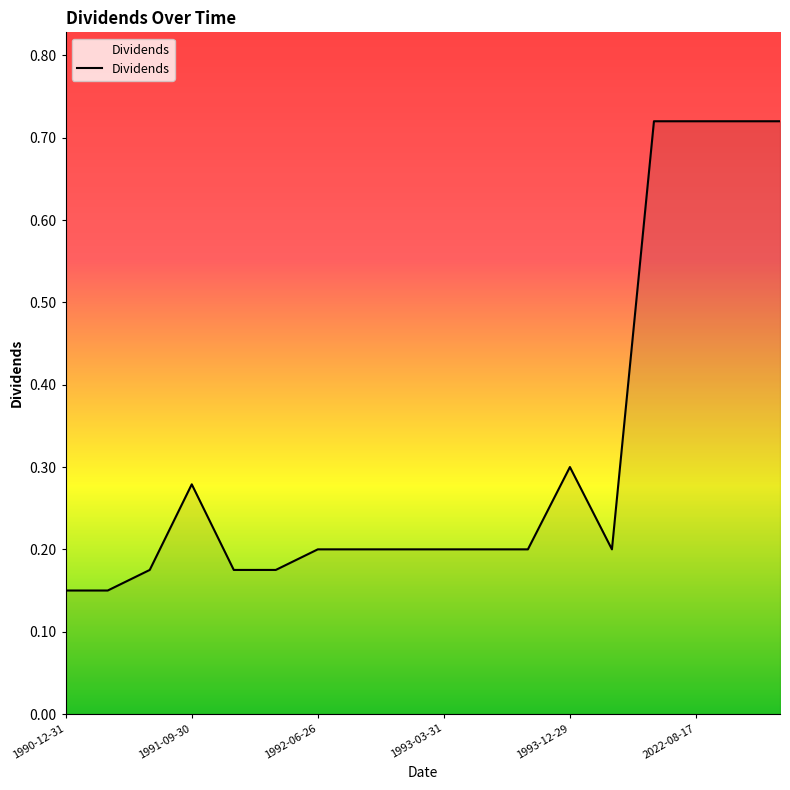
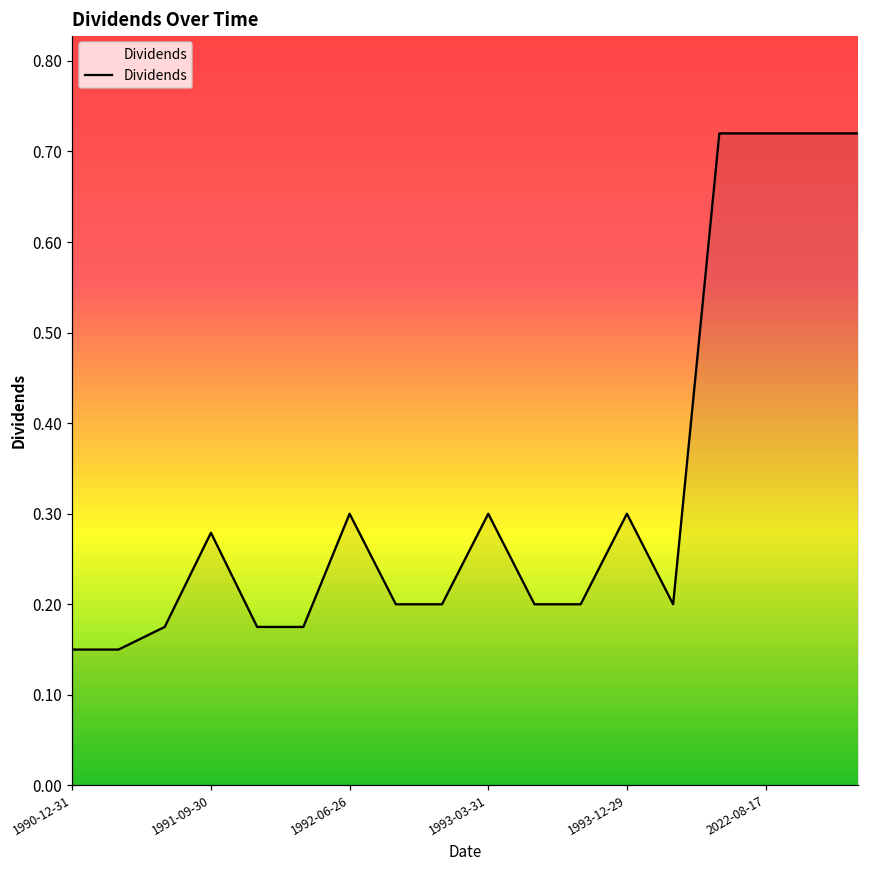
1992-06-26: 0.2 -> 0.3
1993-03-31: 0.2 -> 0.3
